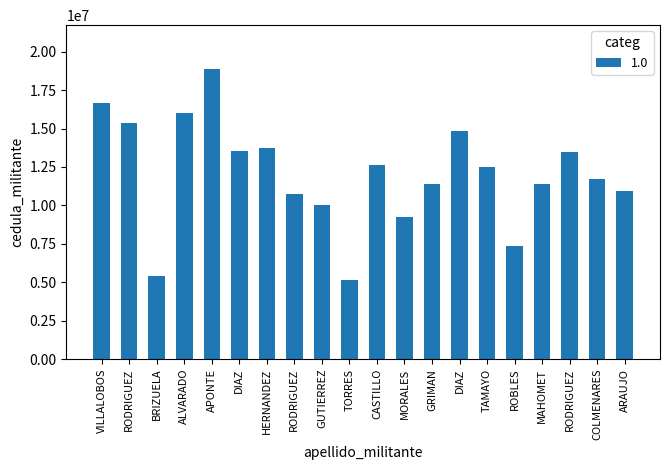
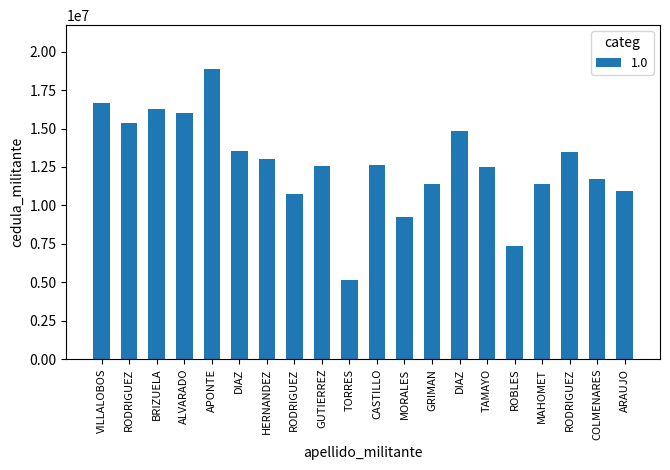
BRIZUELA: 5400000 -> 16200000
HERNANDEZ: 13700000 -> 13000000
GUTIERREZ: 10100000 -> 12600000
